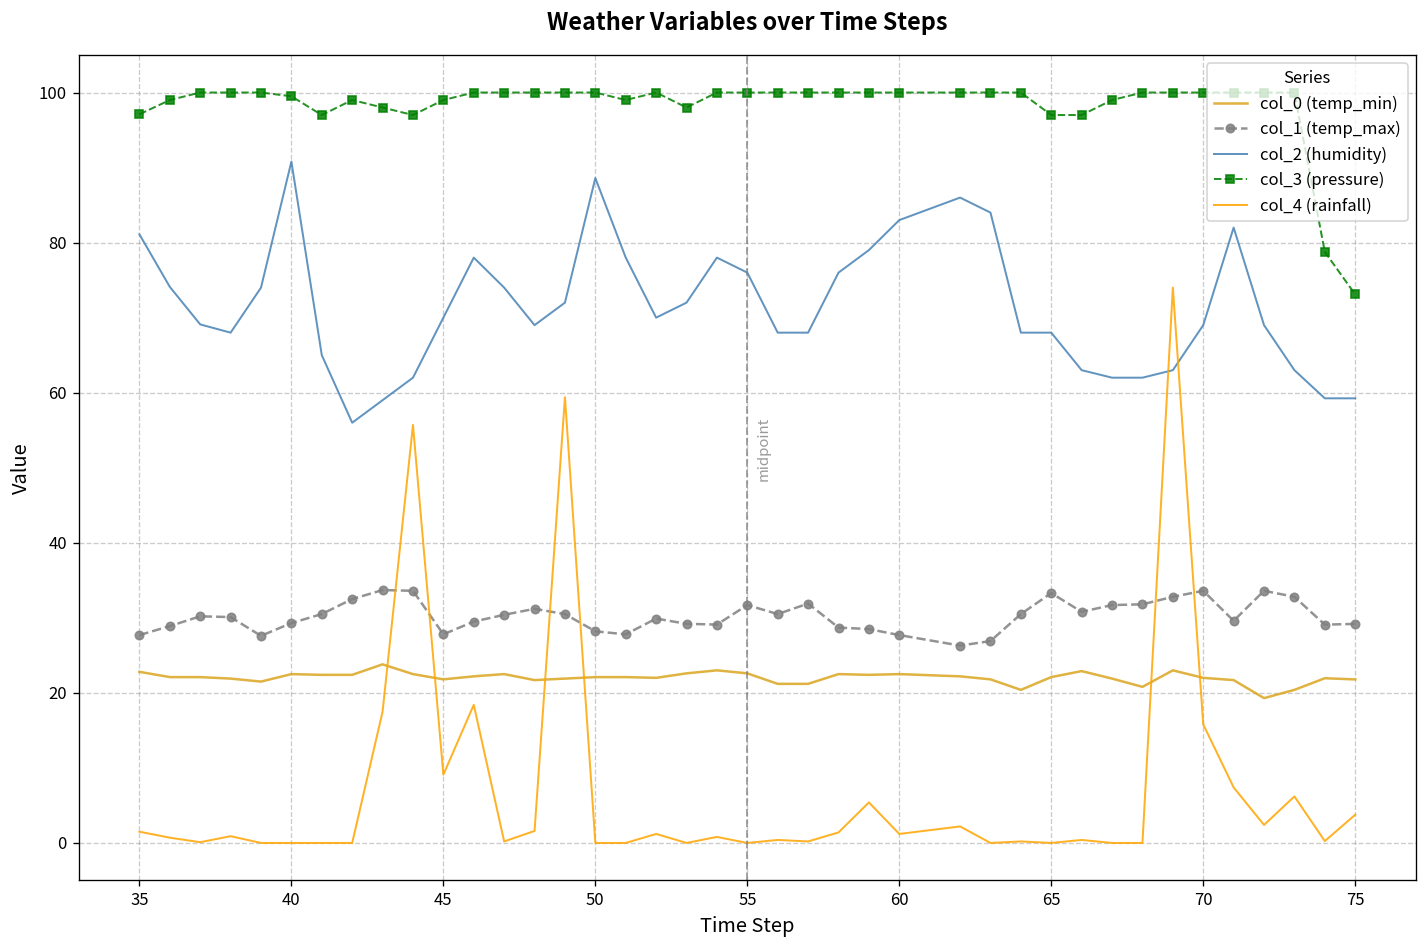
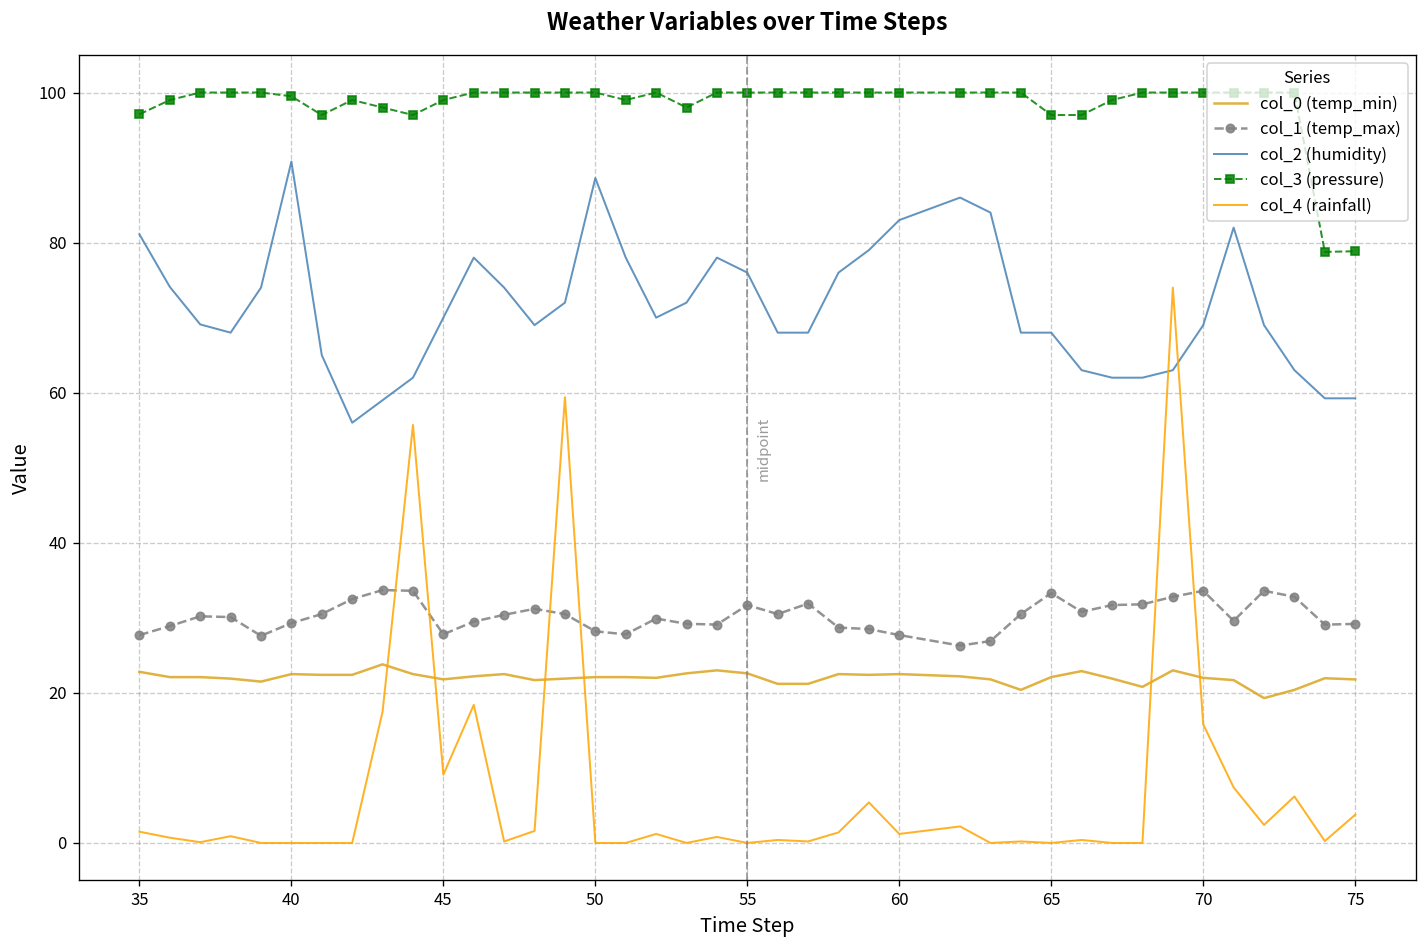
col_3 (pressure), 75: 73 -> 79
